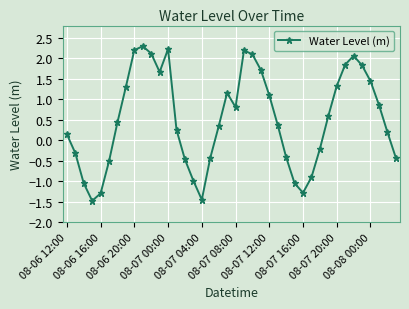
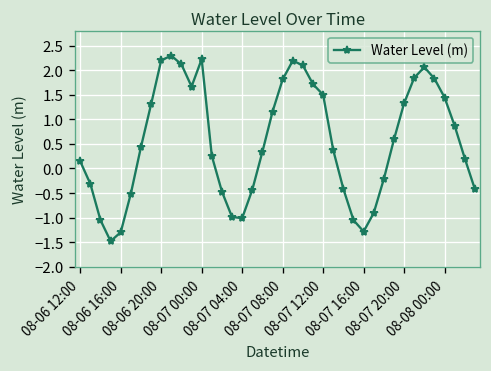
08-07 04:00: -1.5 -> -1.0
08-07 08:00: 0.8 -> 1.8
08-07 12:00: 1.1 -> 1.5
